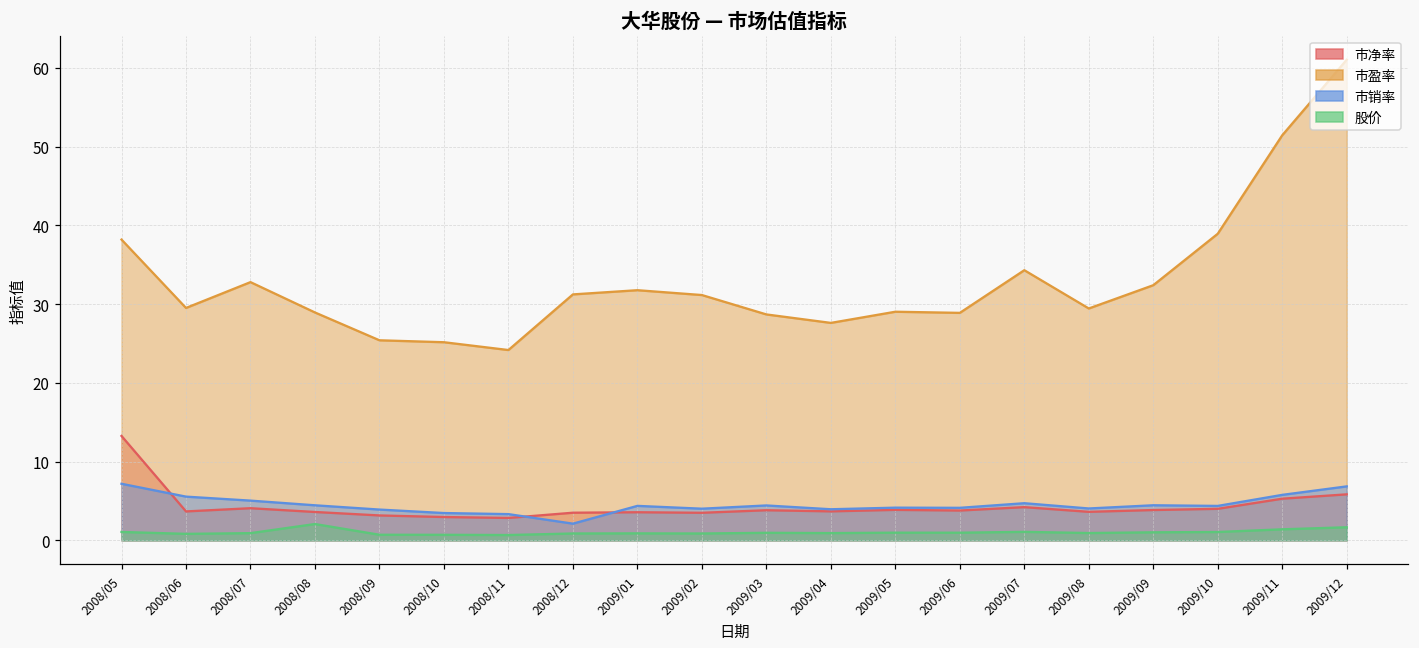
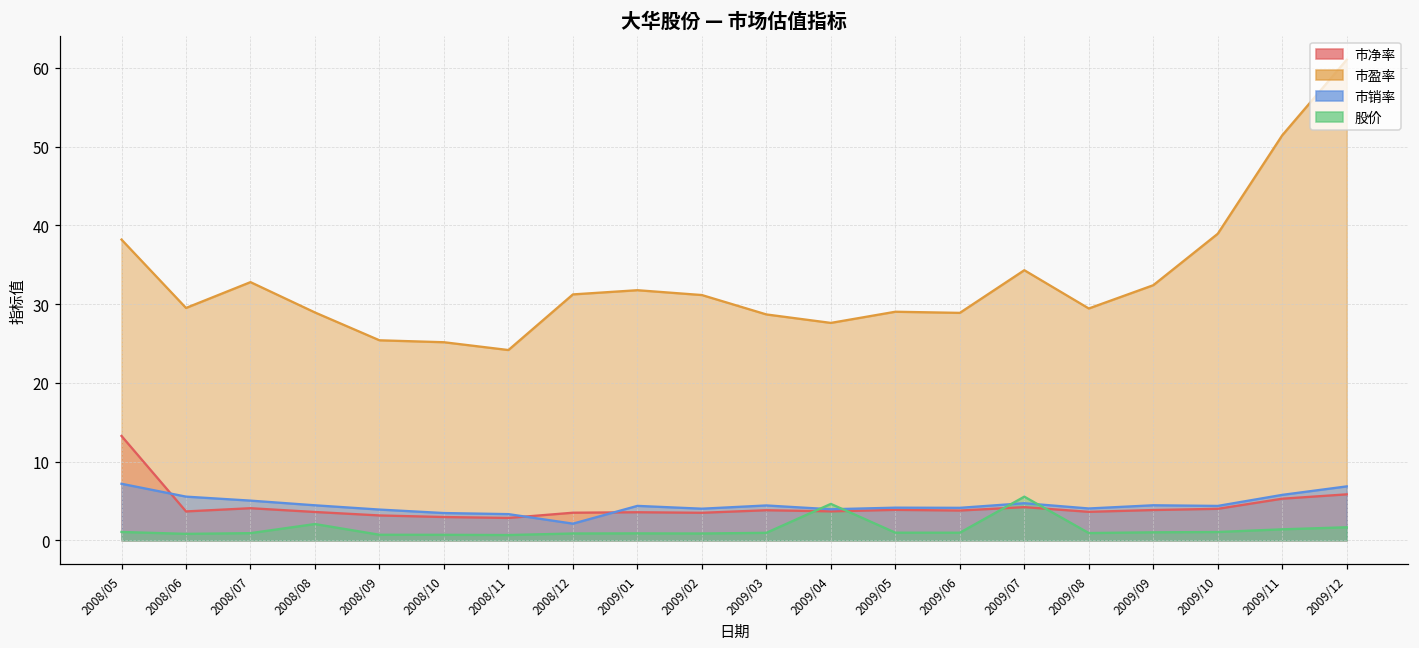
股价, 2009/04: 1 -> 5
股价, 2009/07: 1 -> 6
